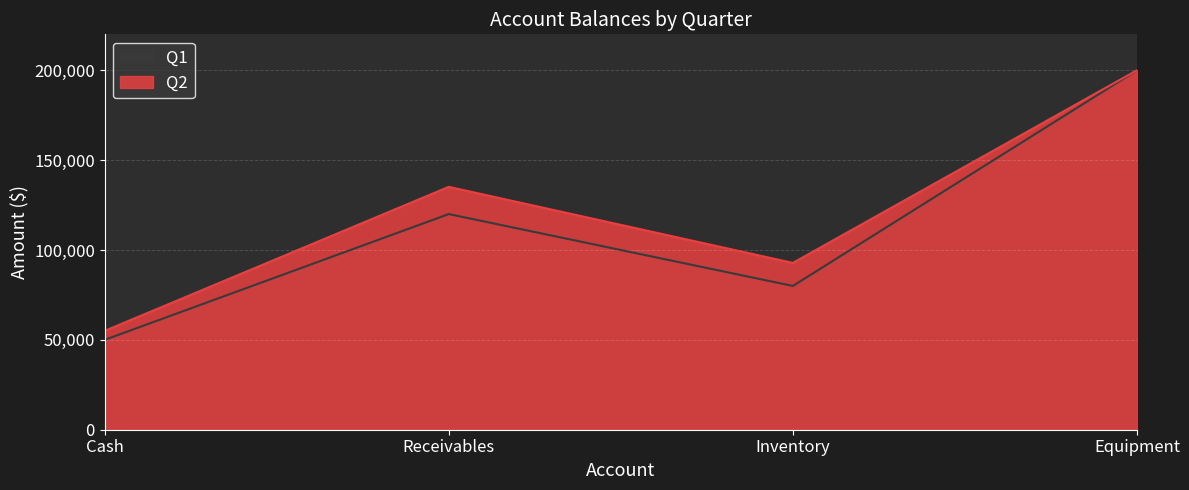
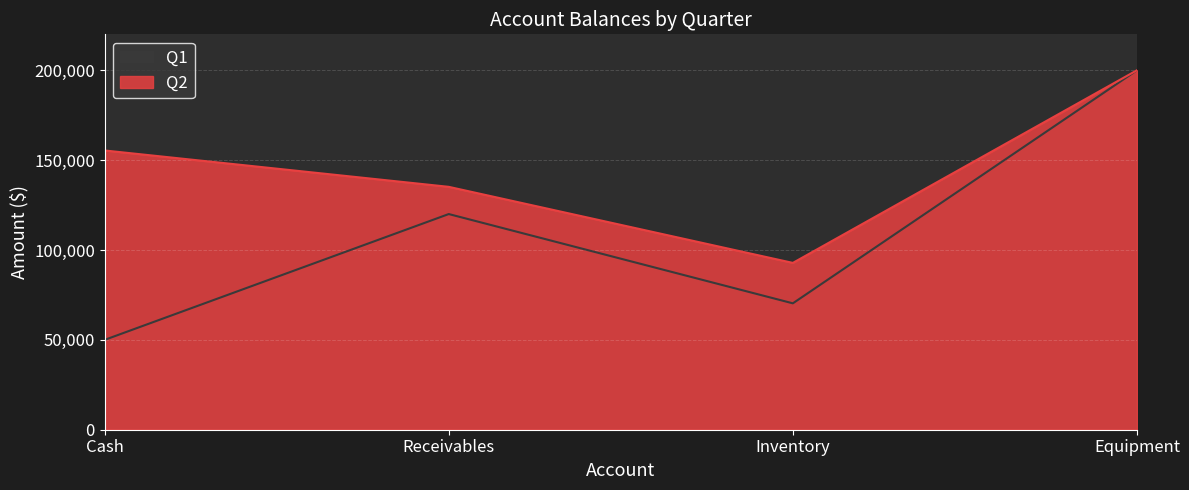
Q2, Cash: 55,000 -> 155,000
Q1, Inventory: 80,000 -> 70,000
